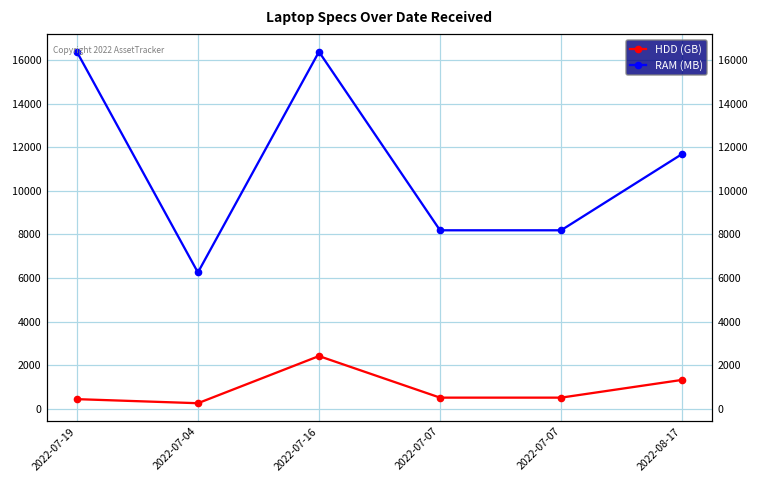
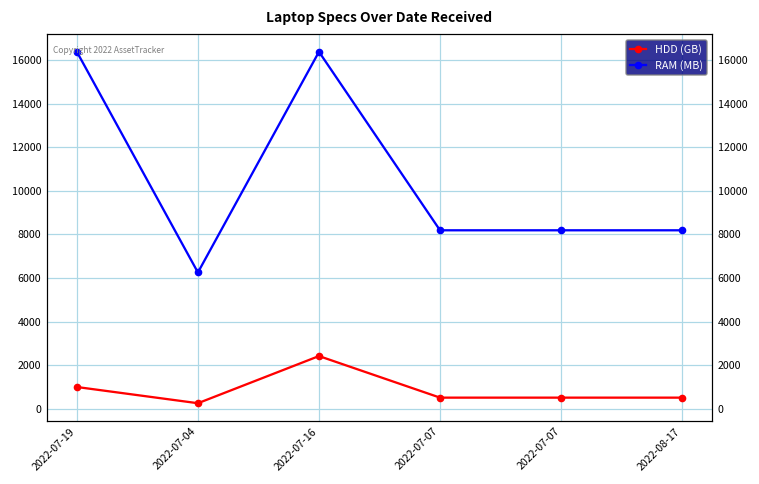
HDD (GB), 2022-07-19: 400 -> 1000
HDD (GB), 2022-08-17: 1300 -> 500
RAM (MB), 2022-08-17: 11700 -> 8200
